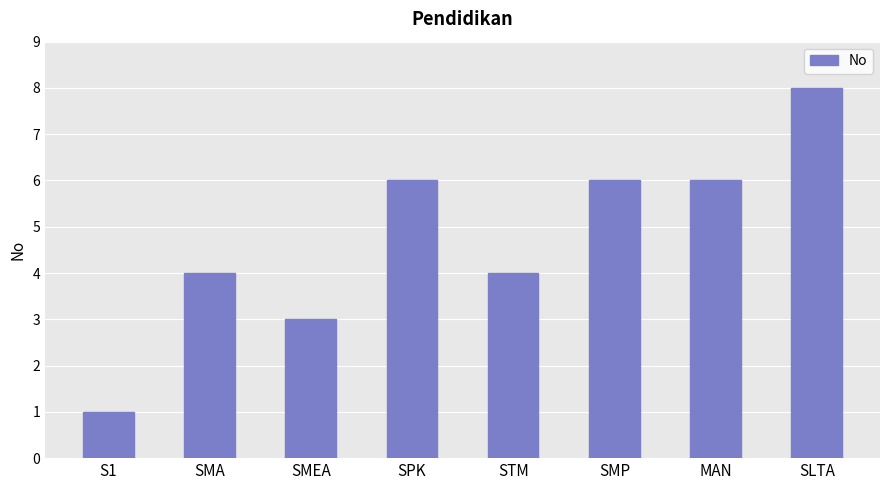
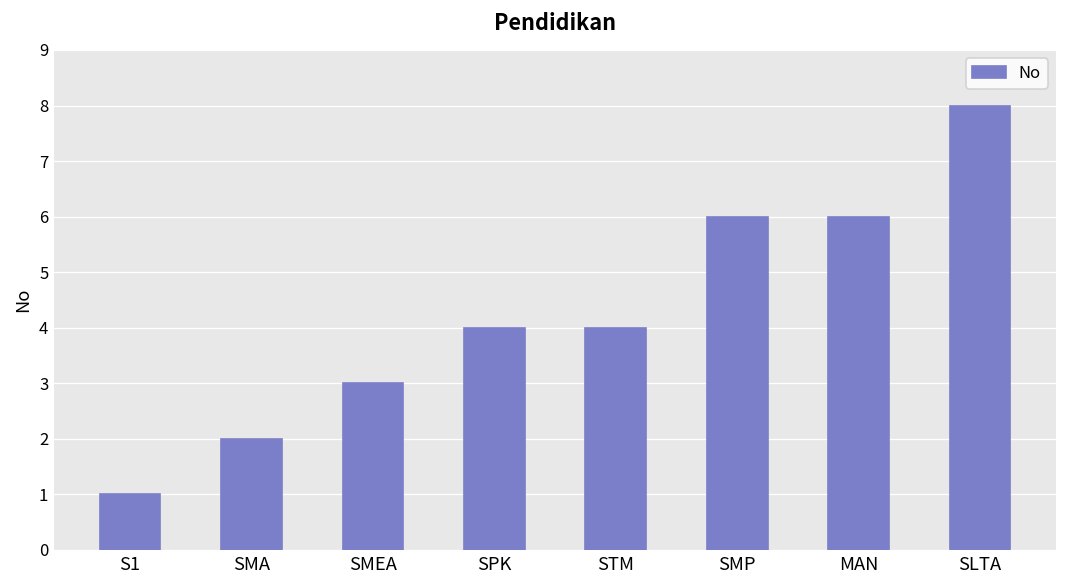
SMA: 4 -> 2
SPK: 6 -> 4
